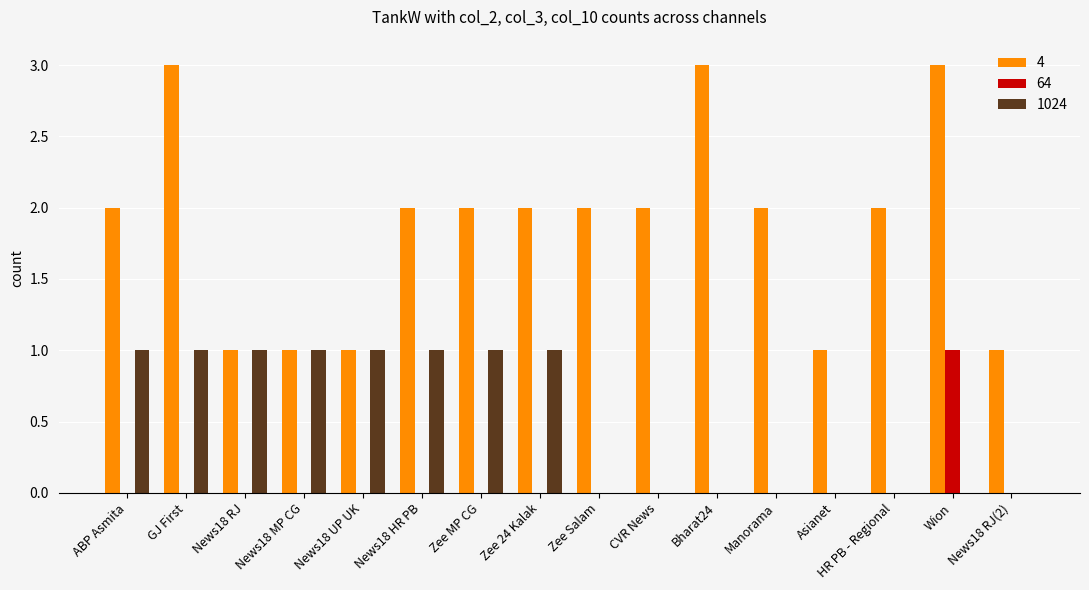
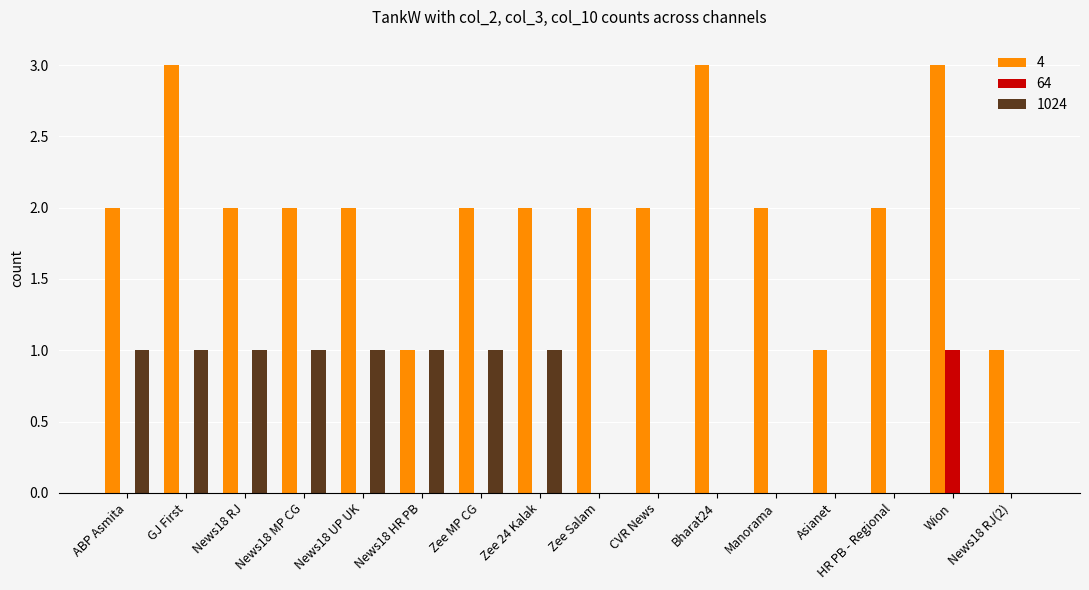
4, News18 RJ: 1 -> 2
4, News18 MP CG: 1 -> 2
4, News18 UP UK: 1 -> 2
4, News18 HR PB: 2 -> 1
